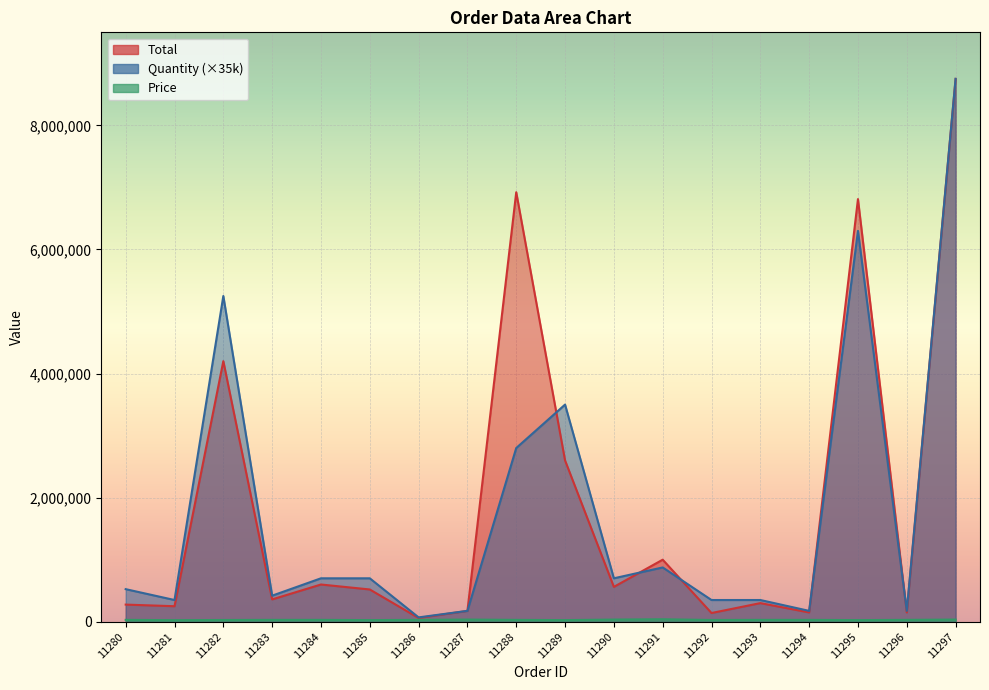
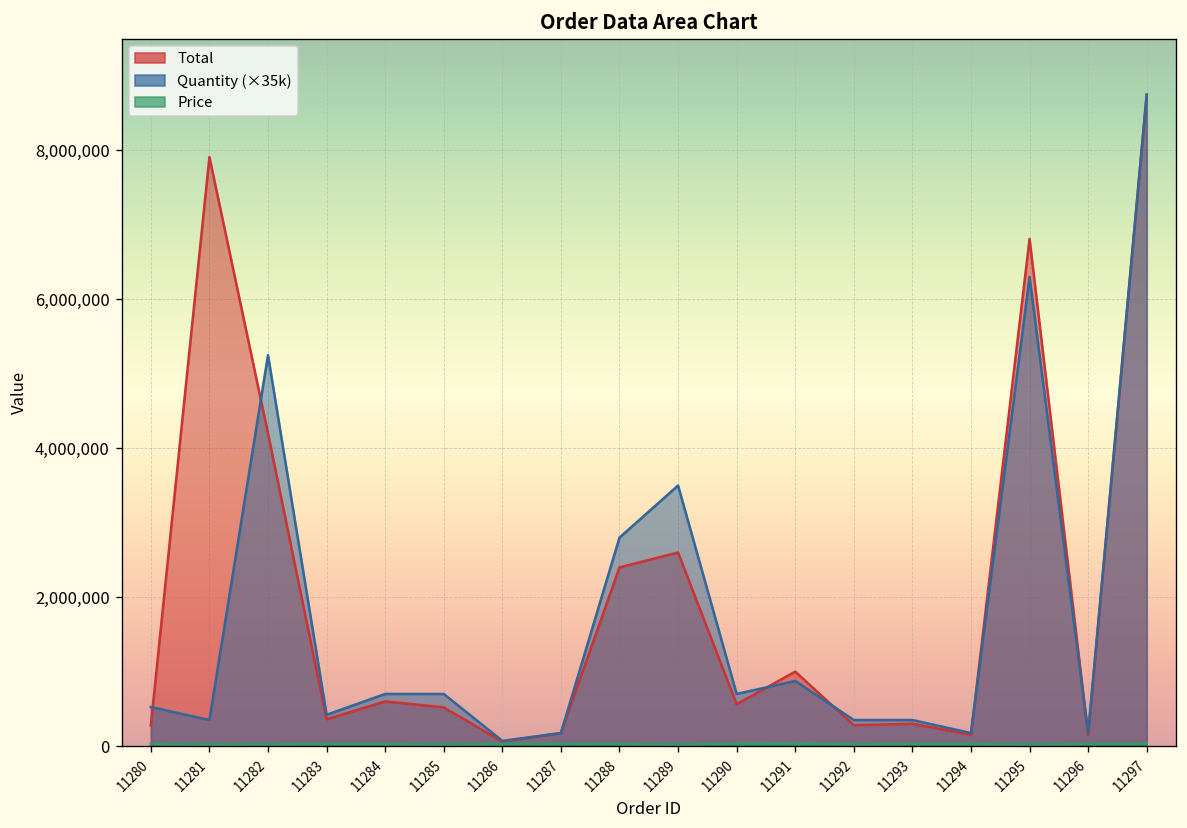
Total, 11281: 300,000 -> 7,900,000
Total, 11288: 6,900,000 -> 2,400,000
Total, 11292: 100,000 -> 300,000
